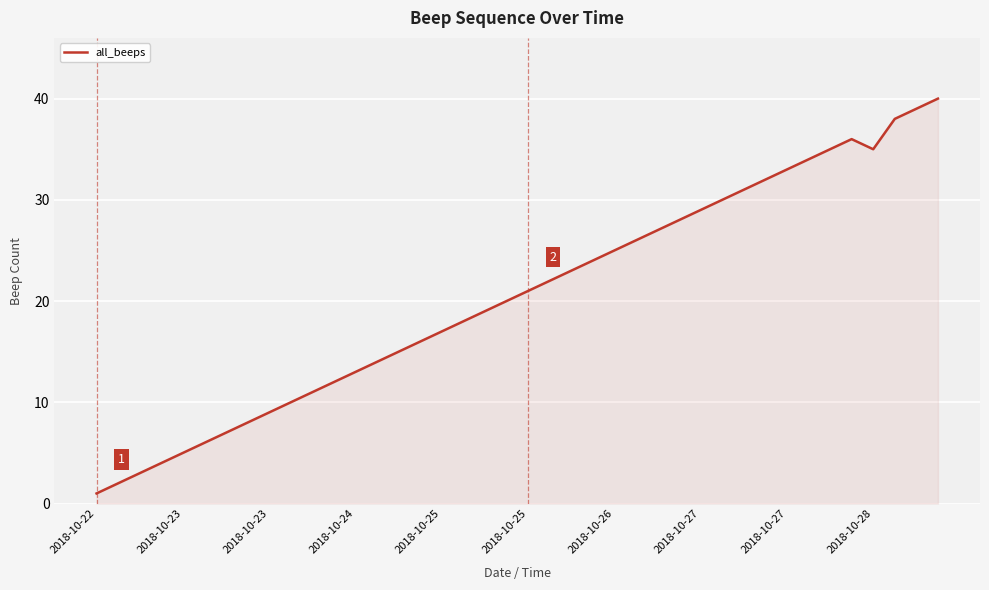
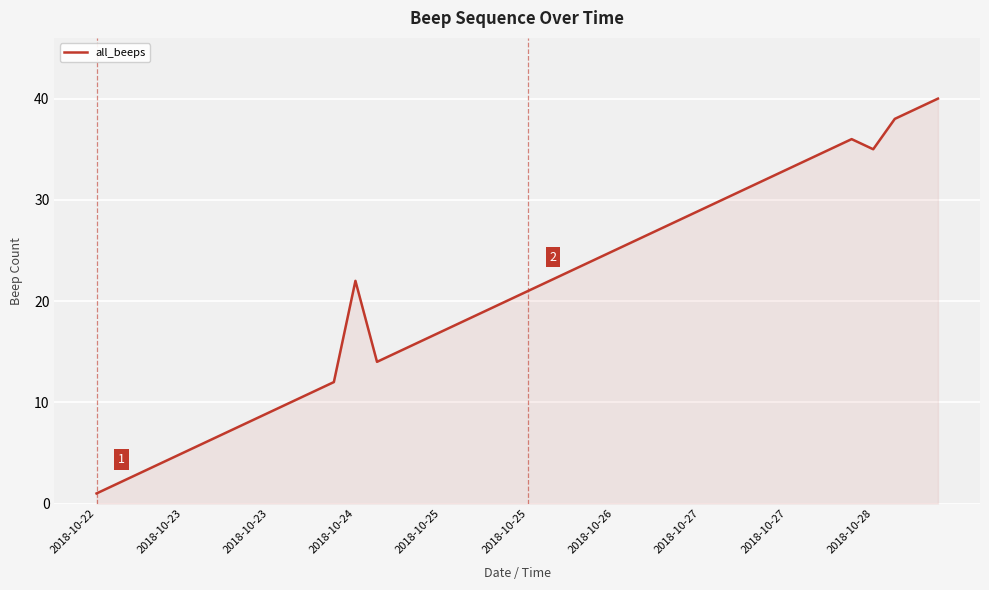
2018-10-24: 13 -> 22
